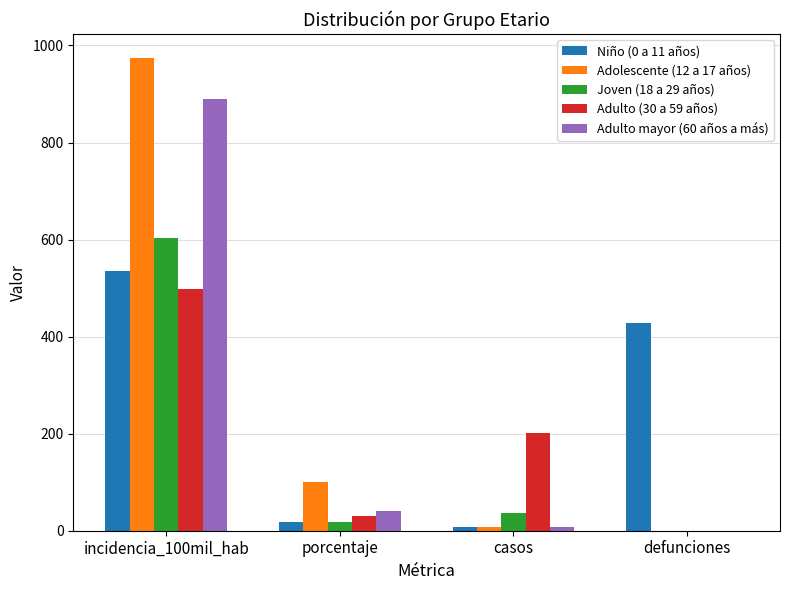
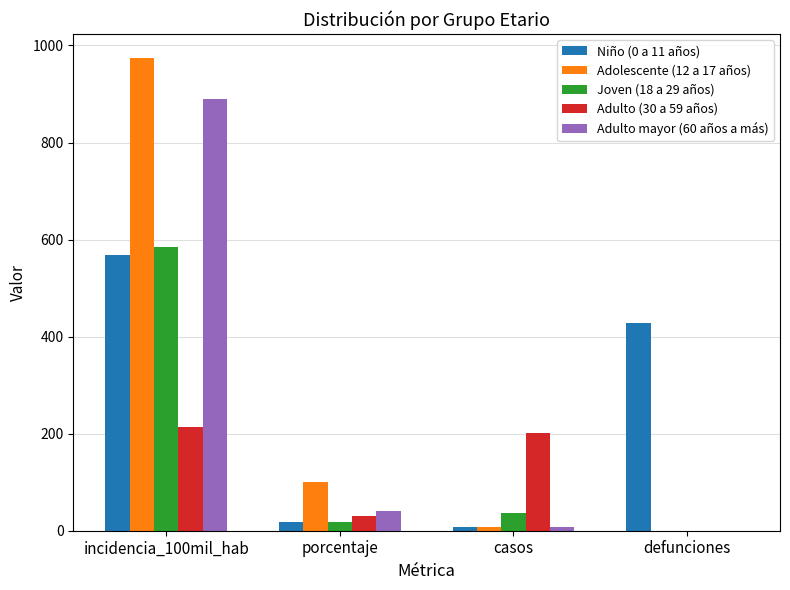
Niño (0 a 11 años), incidencia_100mil_hab: 540 -> 570
Joven (18 a 29 años), incidencia_100mil_hab: 600 -> 590
Adulto (30 a 59 años), incidencia_100mil_hab: 500 -> 210
